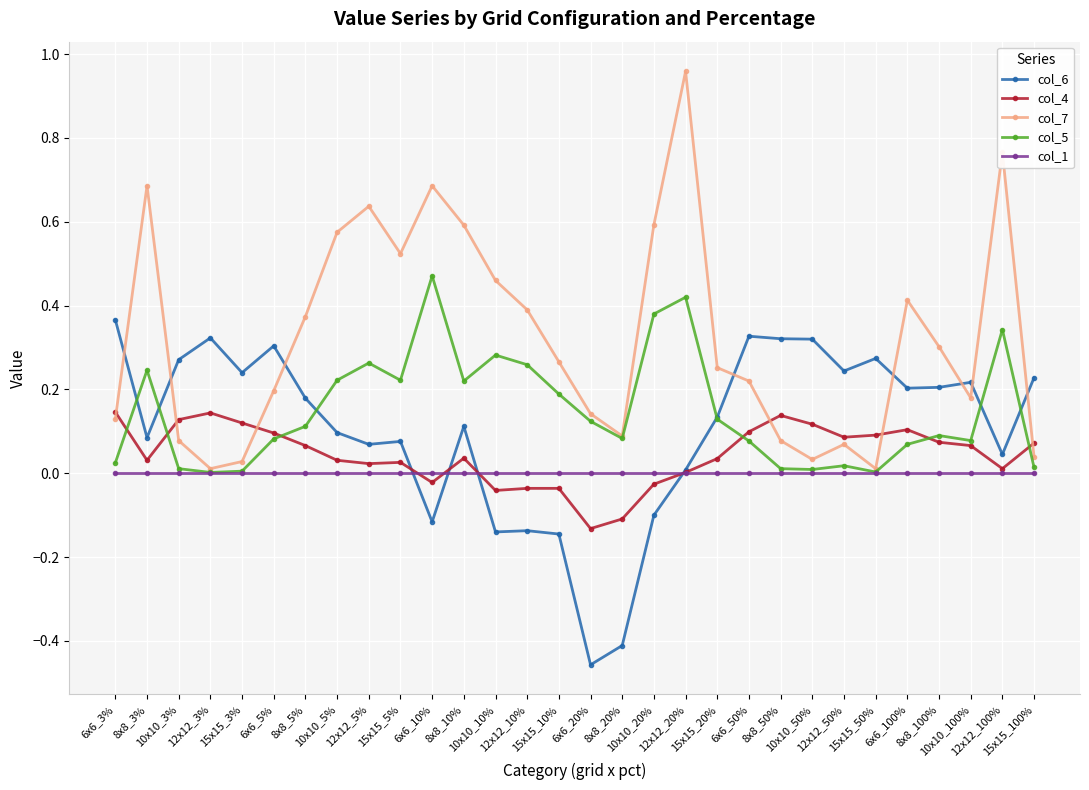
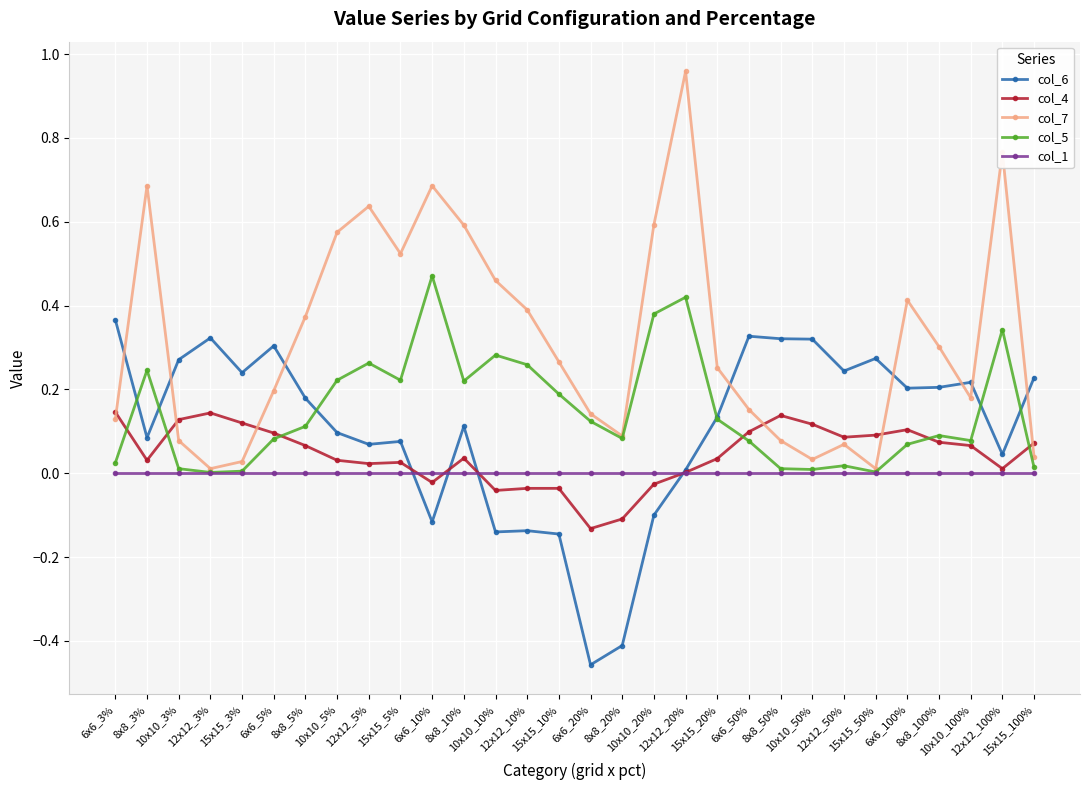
col_7, 6x6_50%: 0.22 -> 0.15
